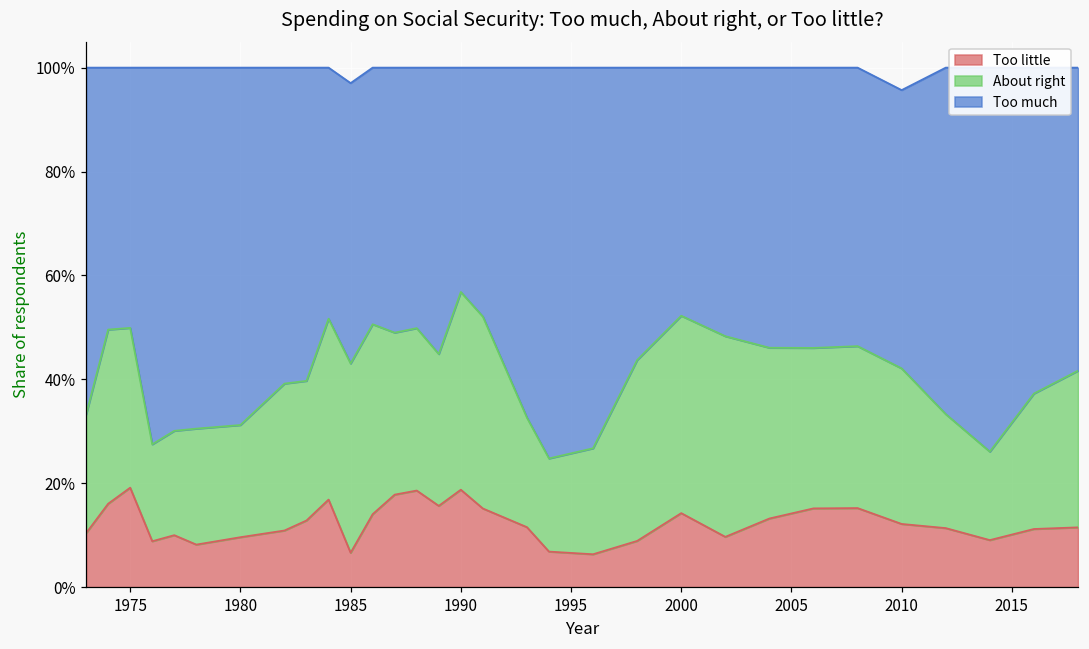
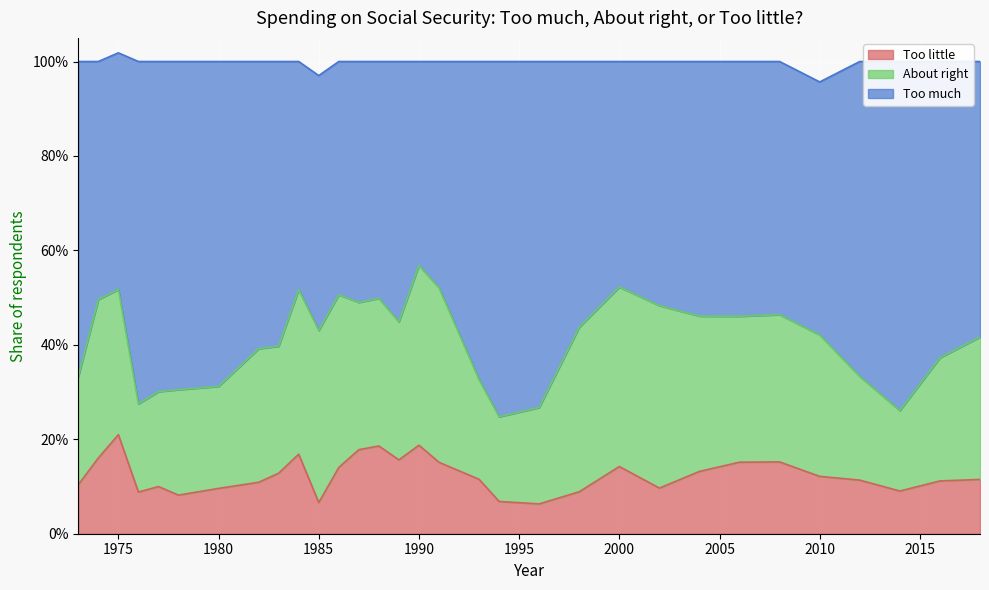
Too little, 1975: 19% -> 21%
